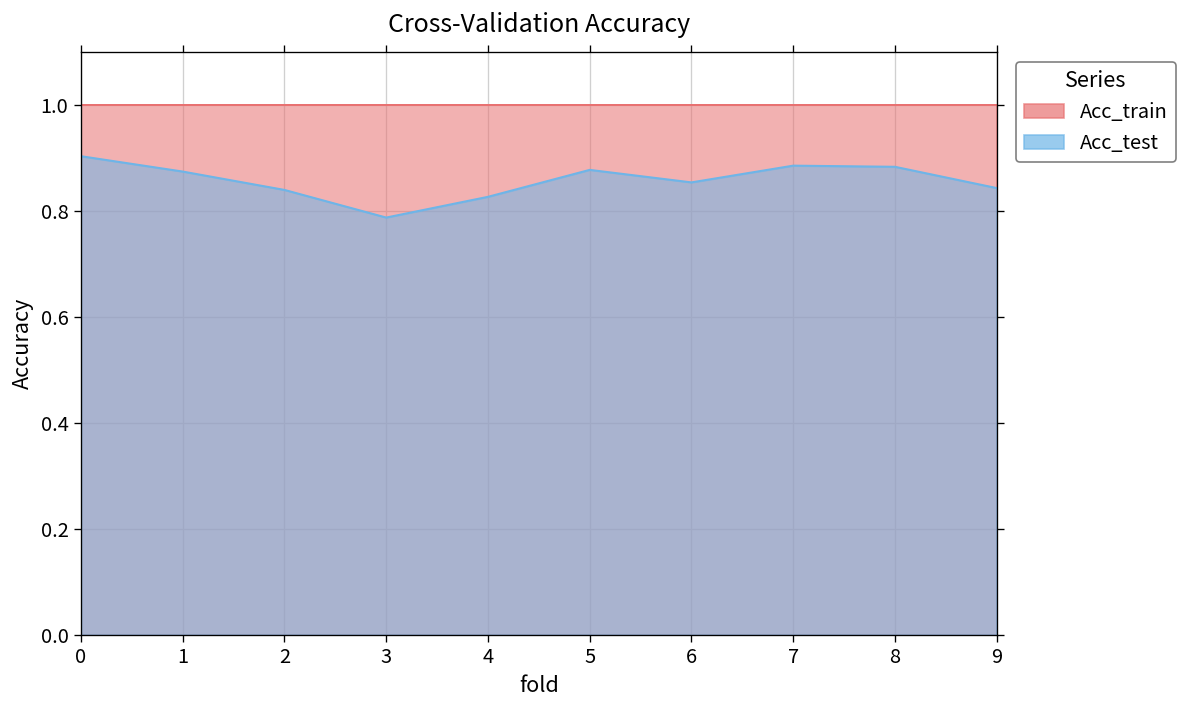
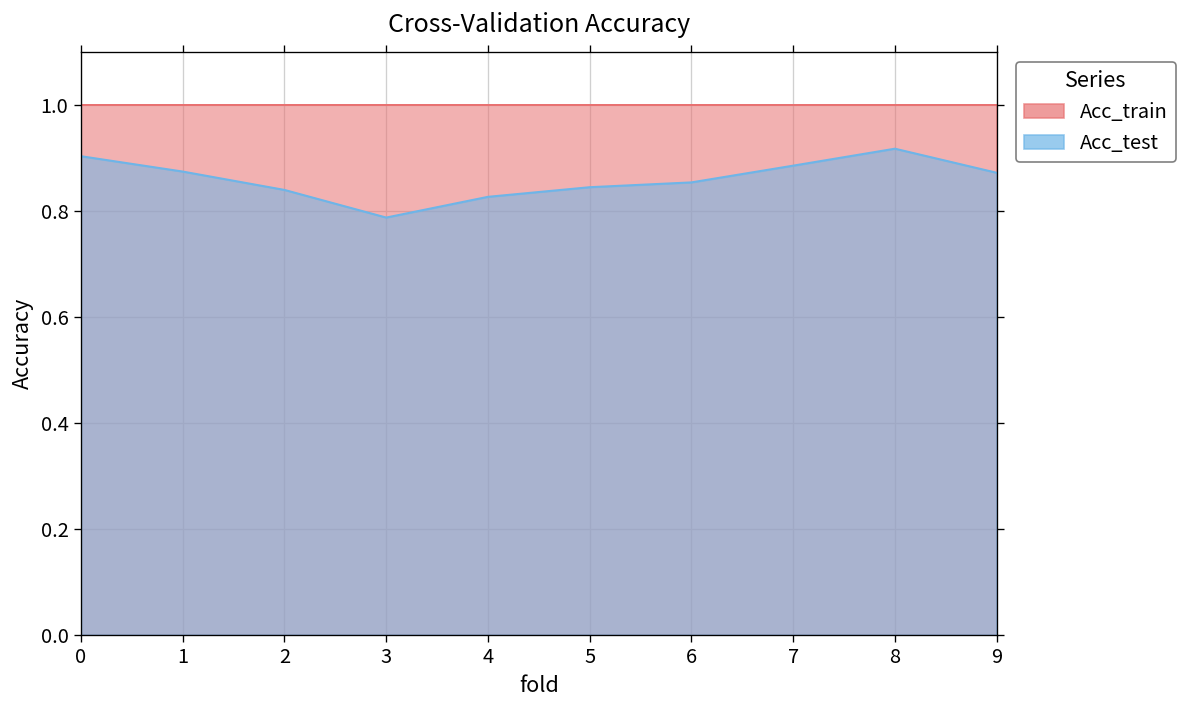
Acc_test, 5: 0.88 -> 0.85
Acc_test, 8: 0.88 -> 0.92
Acc_test, 9: 0.84 -> 0.87
